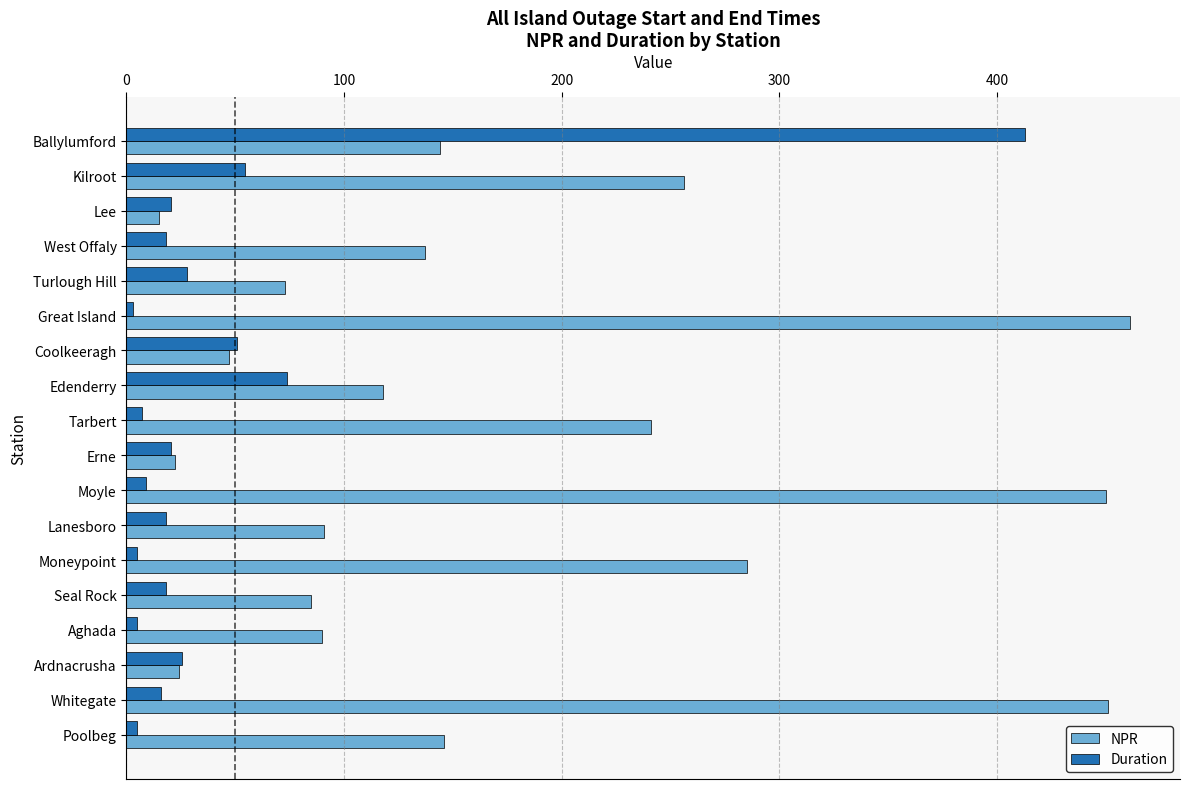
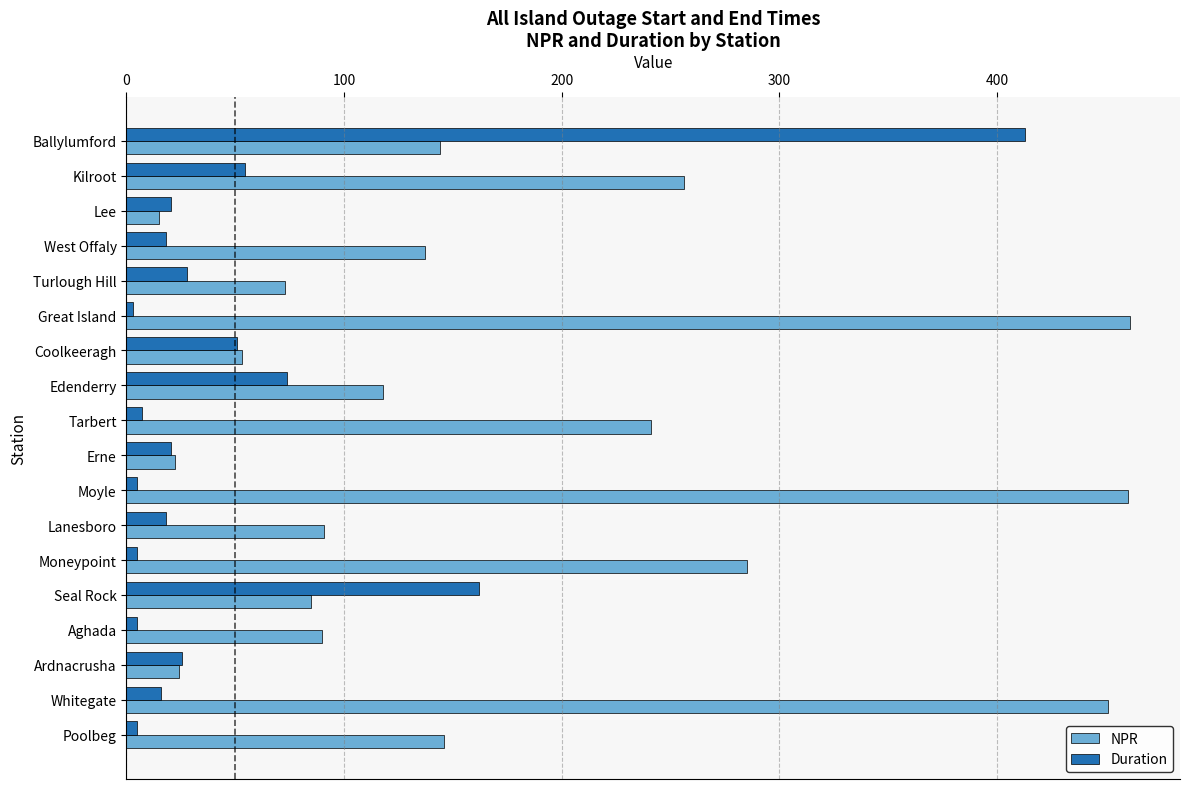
NPR, Coolkeeragh: 47 -> 53
Duration, Moyle: 9 -> 5
NPR, Moyle: 450 -> 460
Duration, Seal Rock: 18 -> 162
